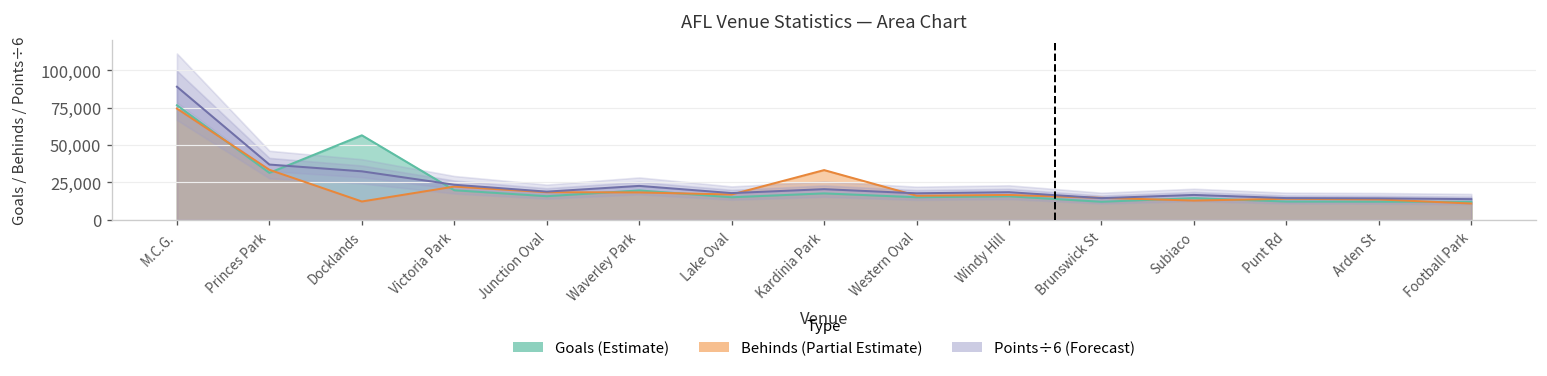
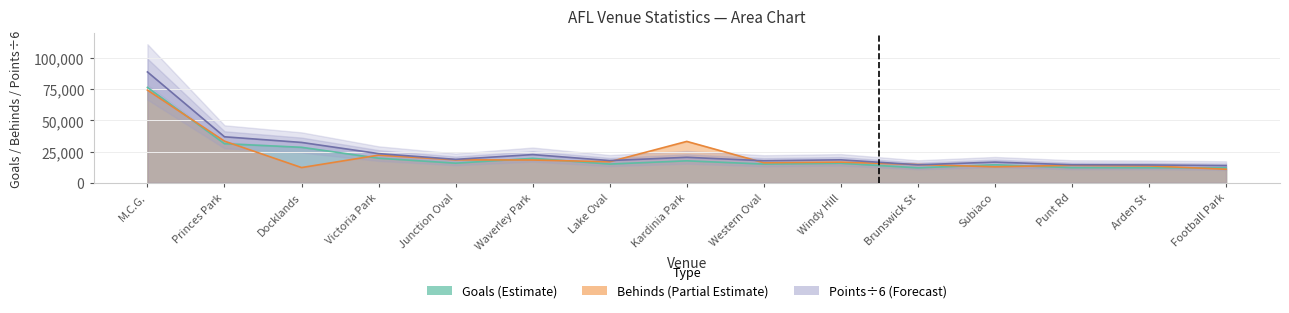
Goals (Estimate), Docklands: 56,000 -> 28,000
